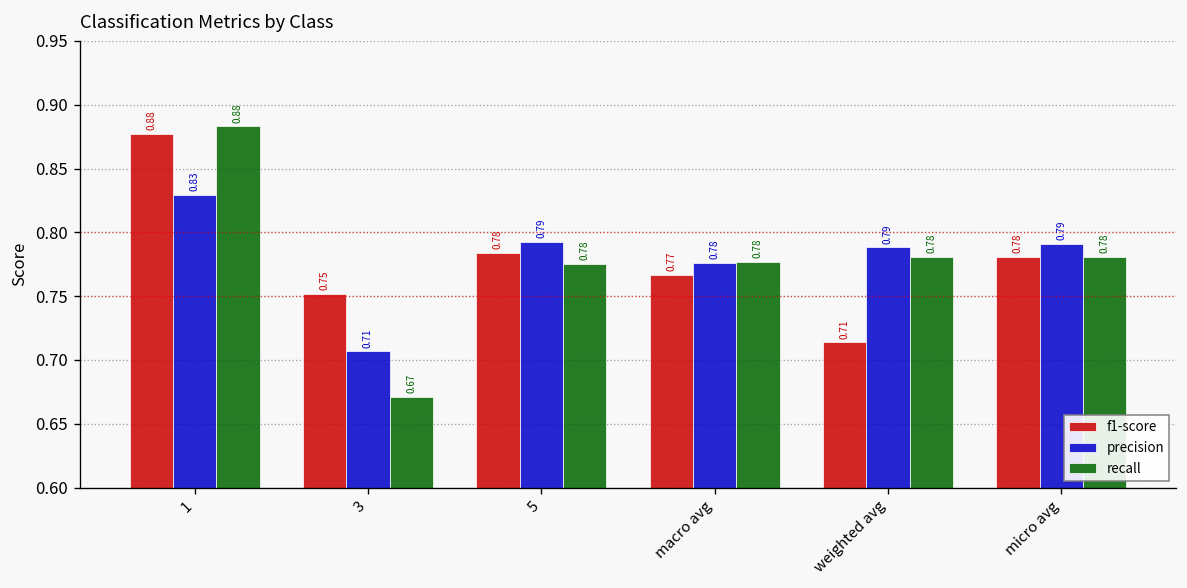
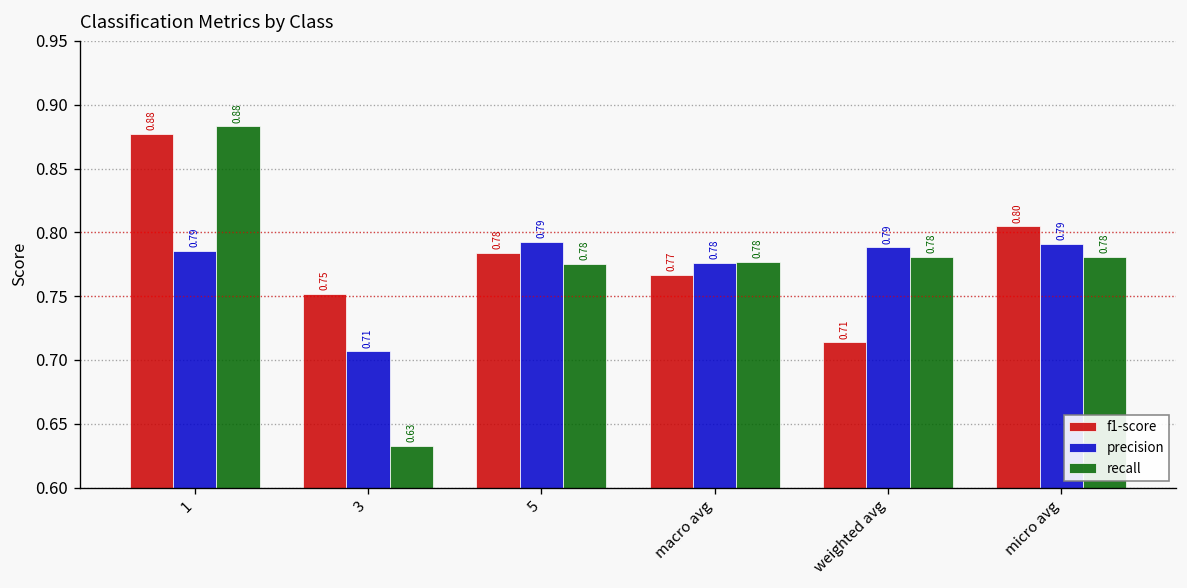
precision, 1: 0.83 -> 0.79
recall, 3: 0.67 -> 0.63
f1-score, micro avg: 0.78 -> 0.80
